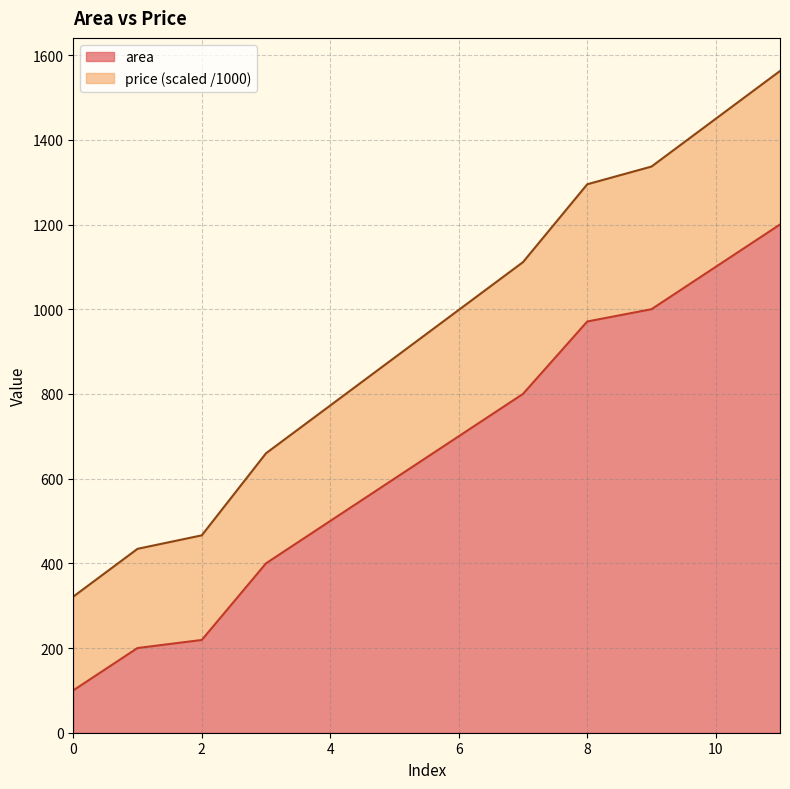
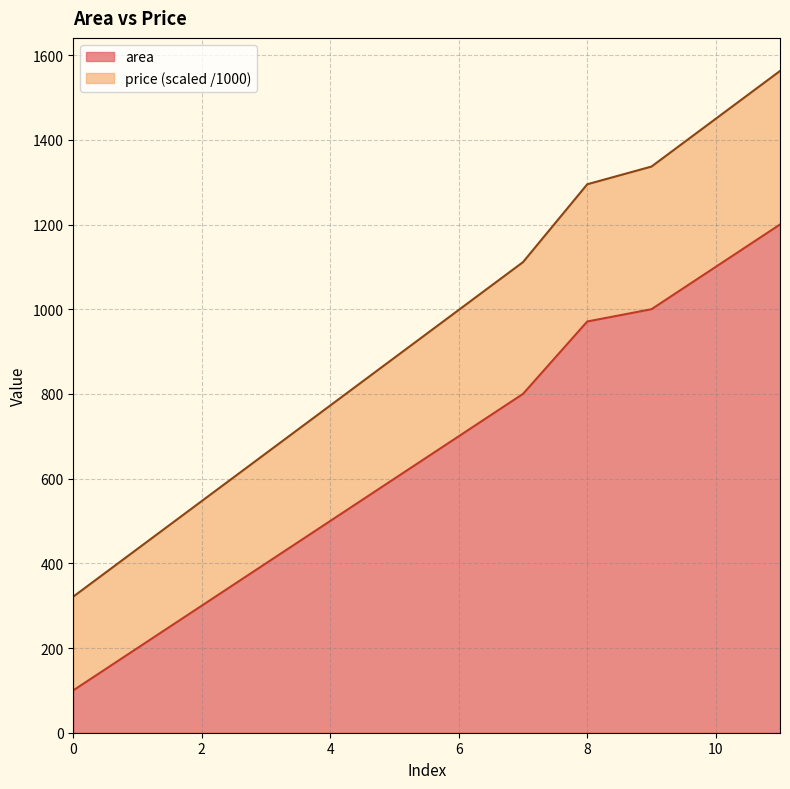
area, 2: 220 -> 300
